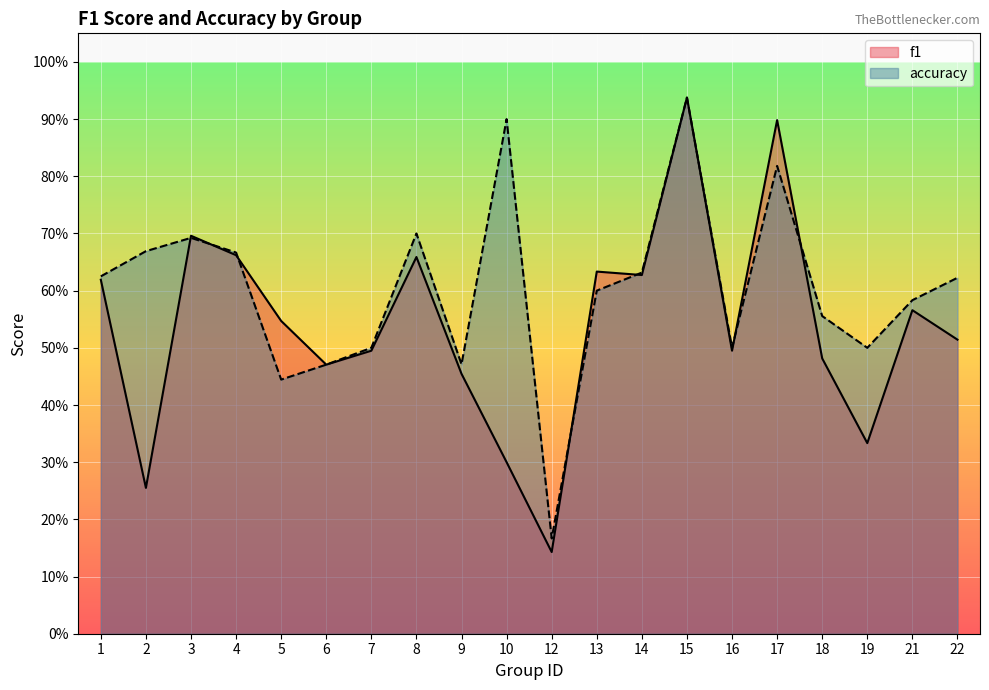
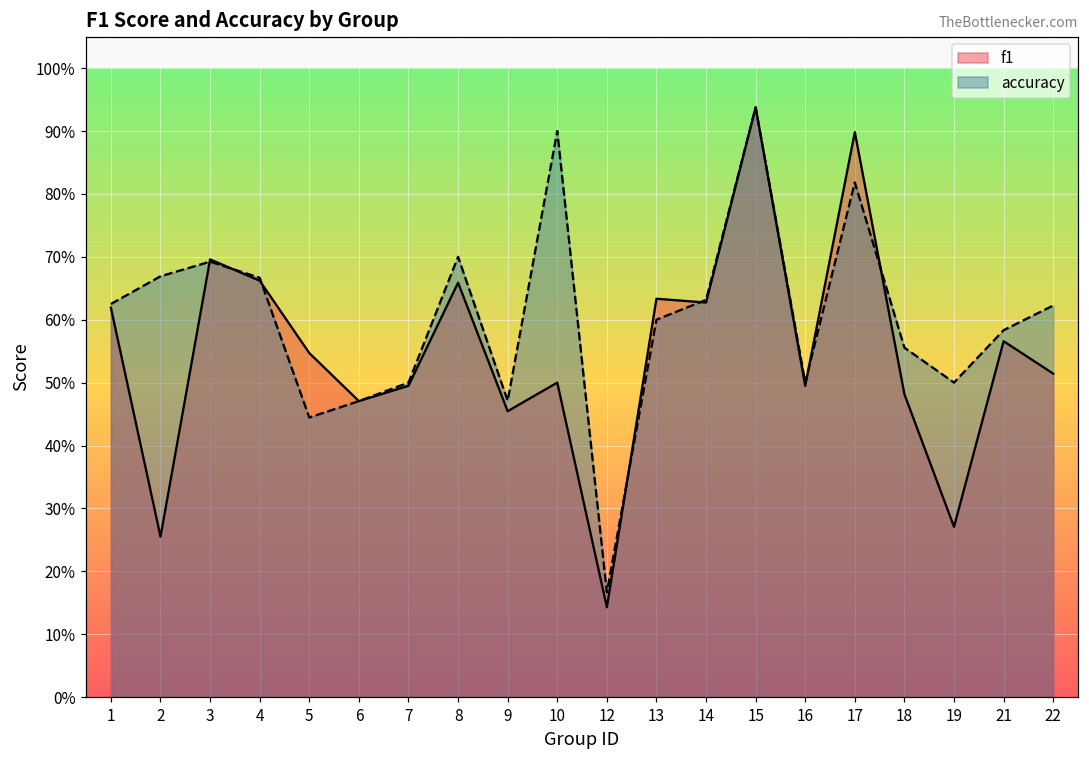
f1, 10: 30% -> 50%
f1, 19: 33% -> 27%
